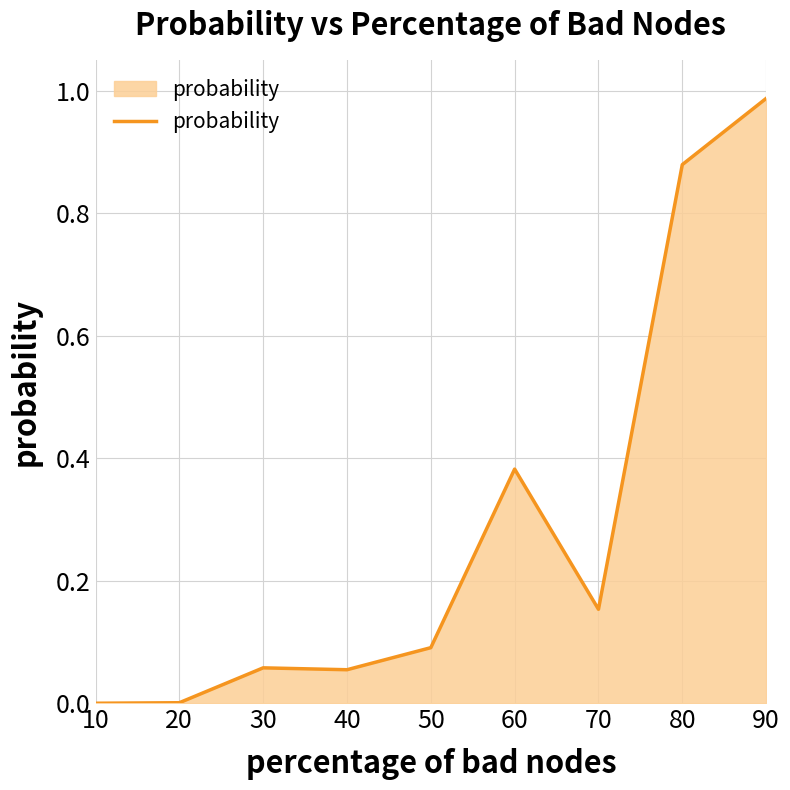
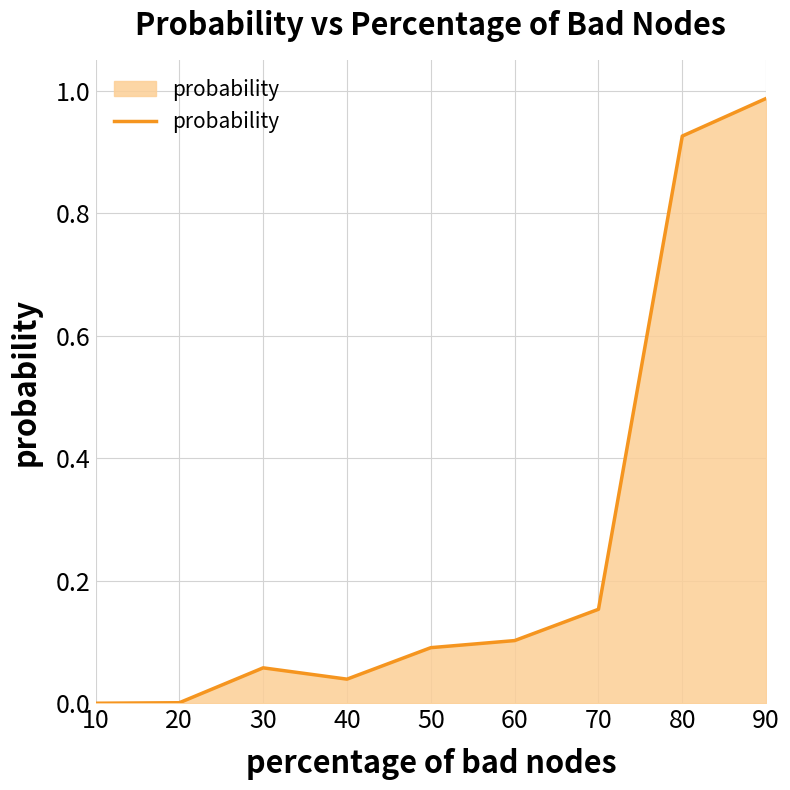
40: 0.05 -> 0.04
60: 0.38 -> 0.10
80: 0.88 -> 0.93
